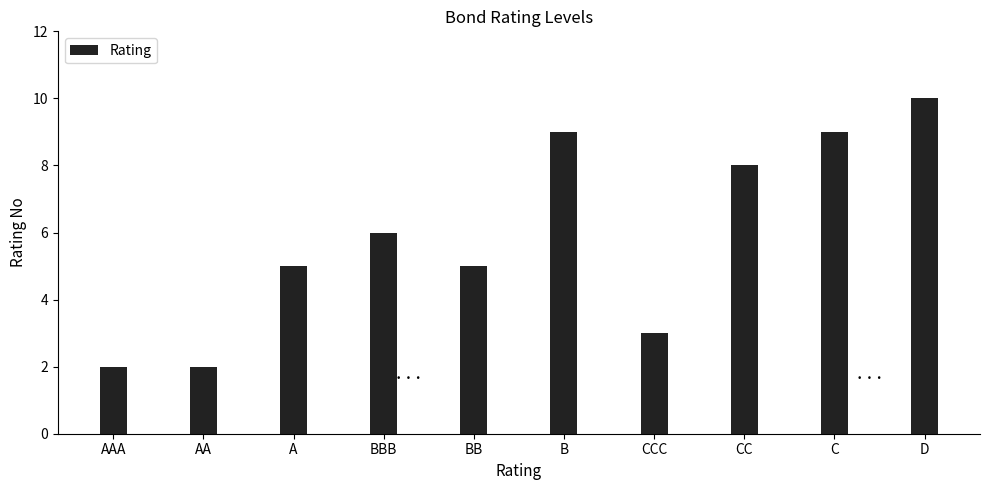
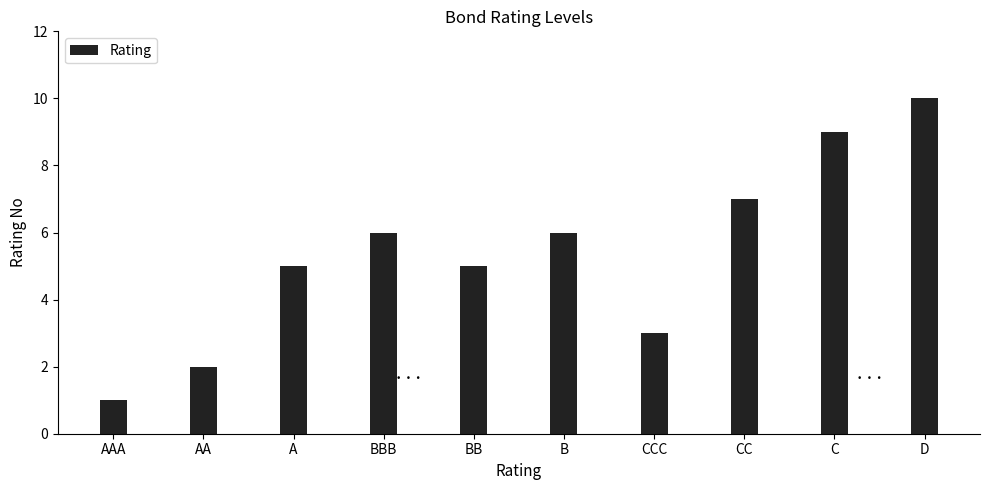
AAA: 2 -> 1
B: 9 -> 6
CC: 8 -> 7
